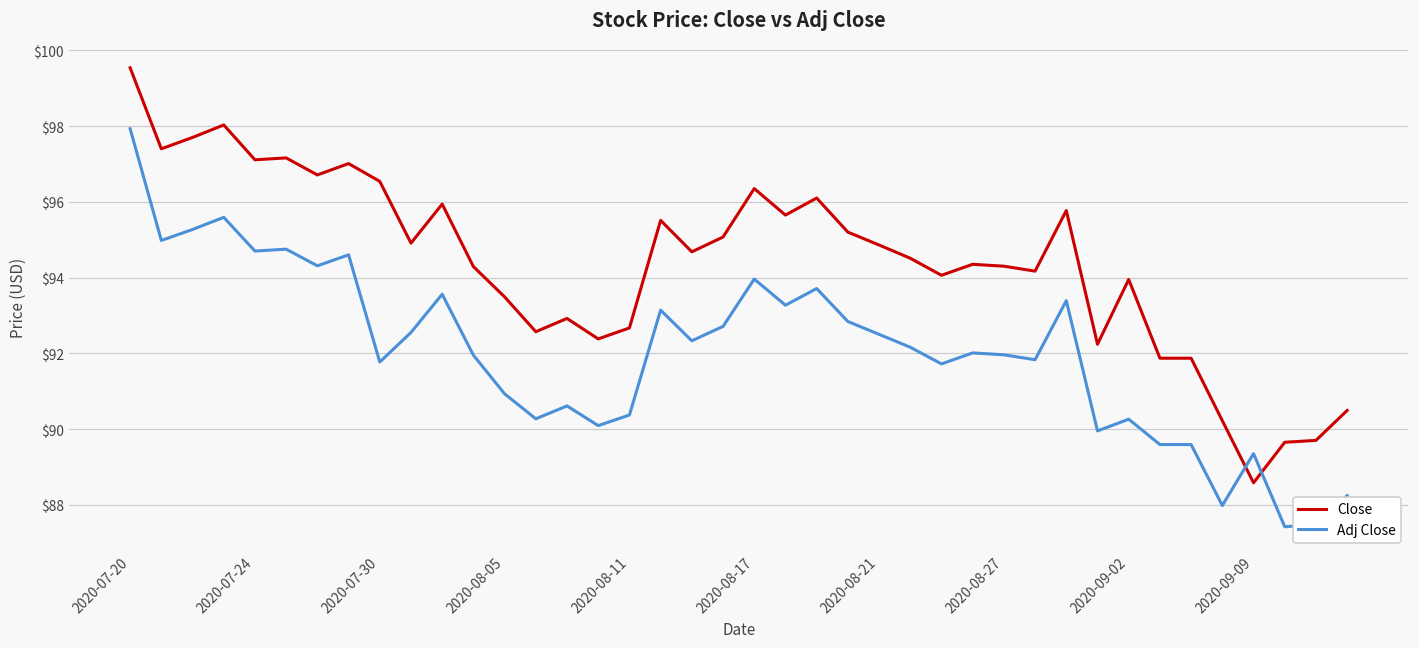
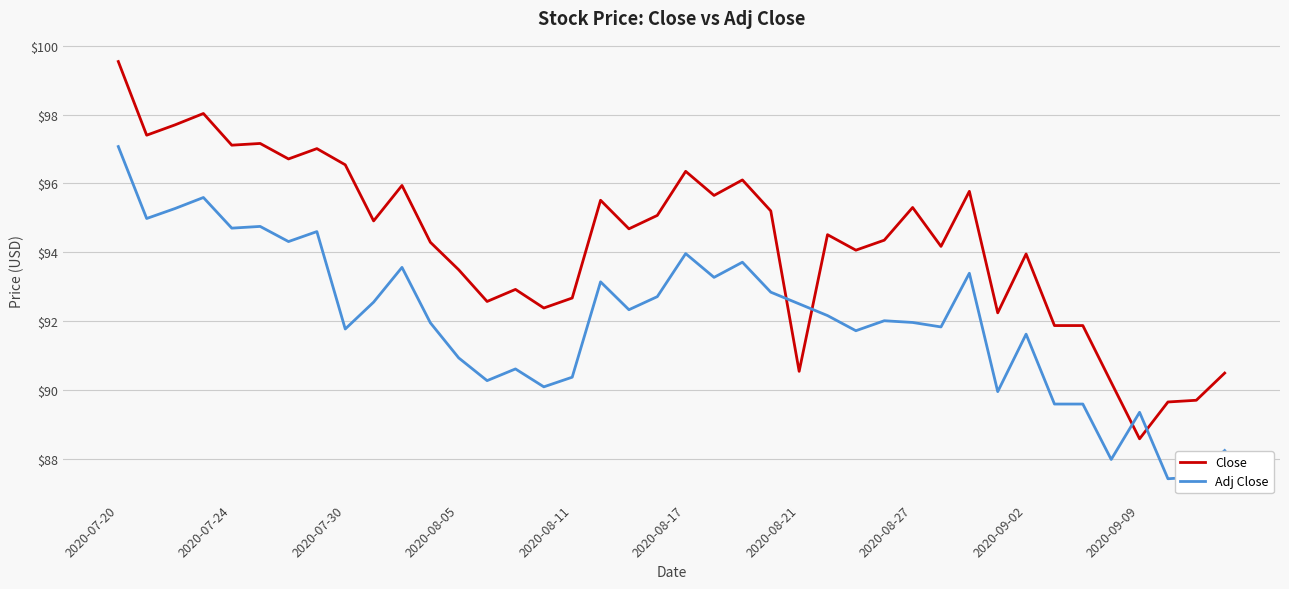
Adj Close, 2020-07-20: $97.9 -> $97.1
Close, 2020-08-21: $94.9 -> $90.5
Close, 2020-08-27: $94.3 -> $95.3
Adj Close, 2020-09-02: $90.3 -> $91.6
